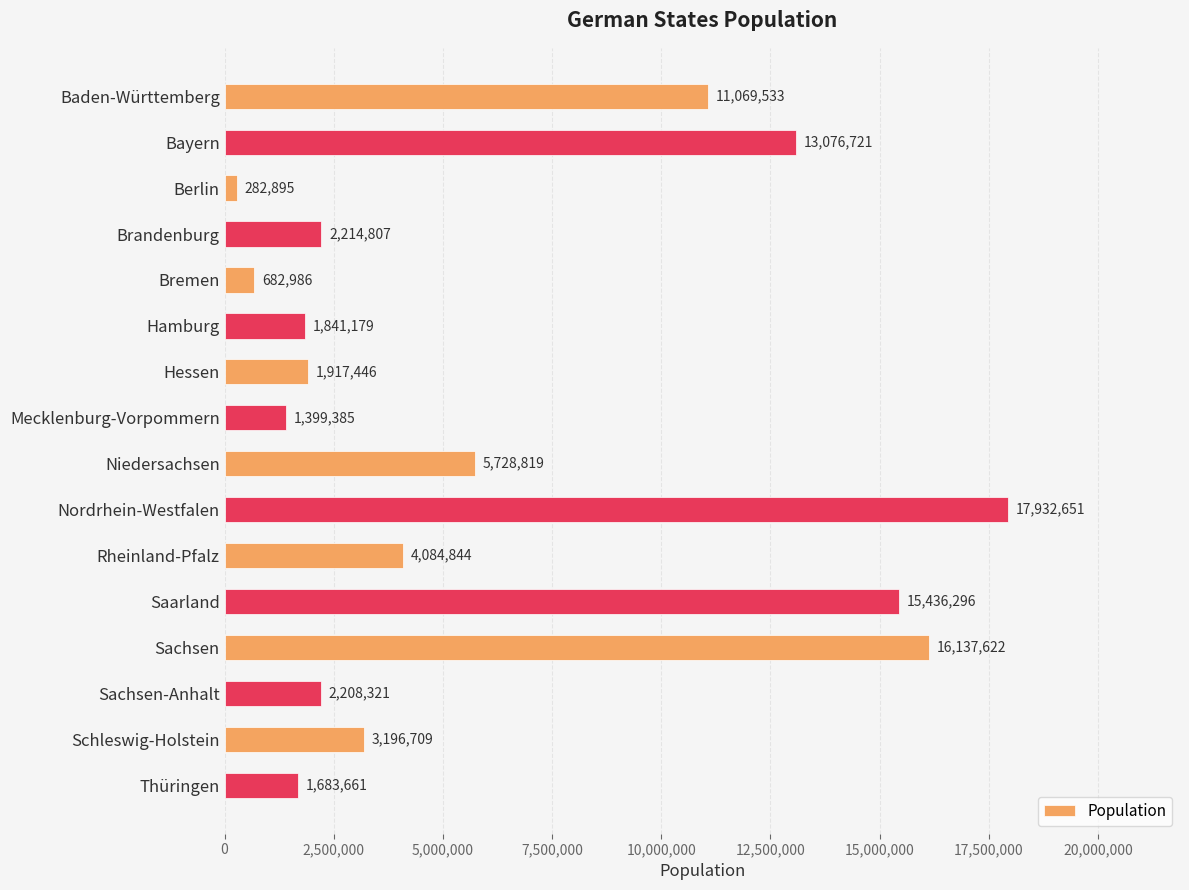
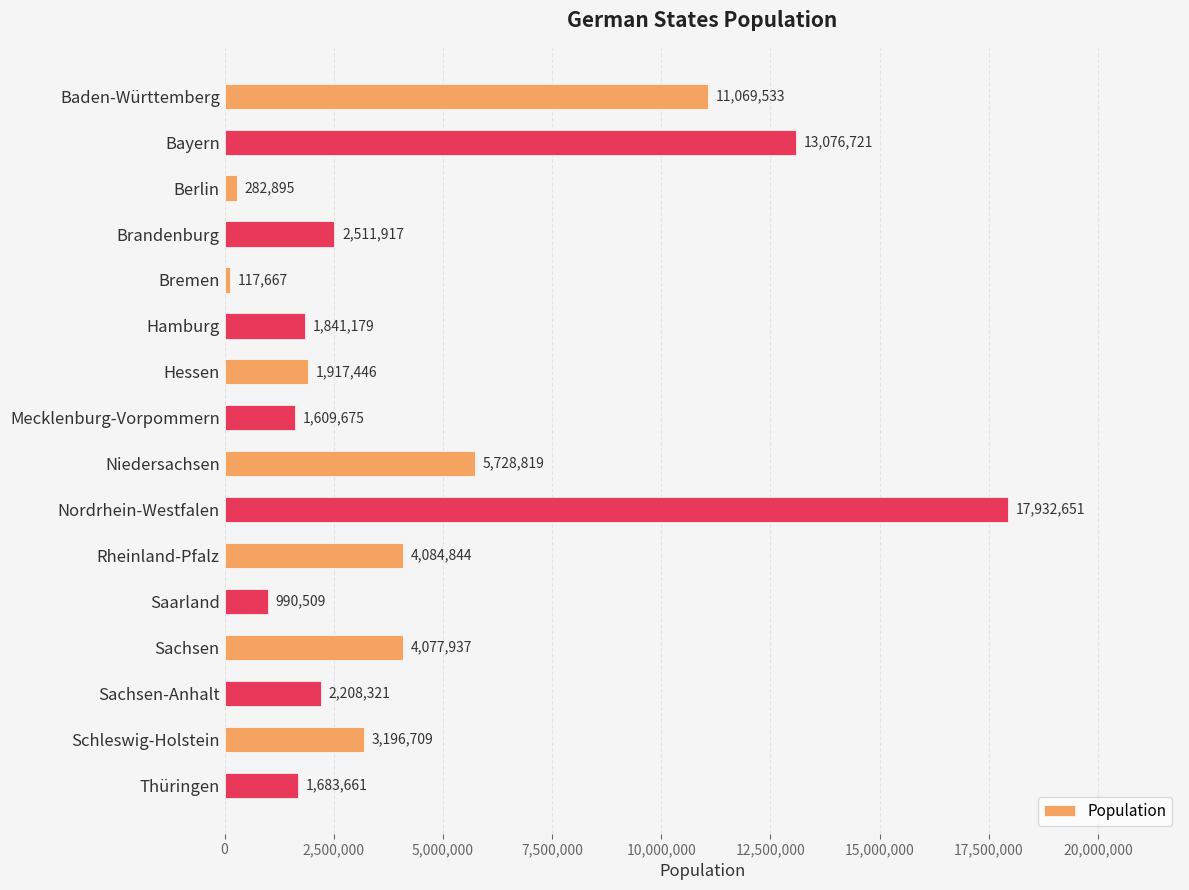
Brandenburg: 2,214,807 -> 2,511,917
Bremen: 682,986 -> 117,667
Mecklenburg-Vorpommern: 1,399,385 -> 1,609,675
Saarland: 15,436,296 -> 990,509
Sachsen: 16,137,622 -> 4,077,937
